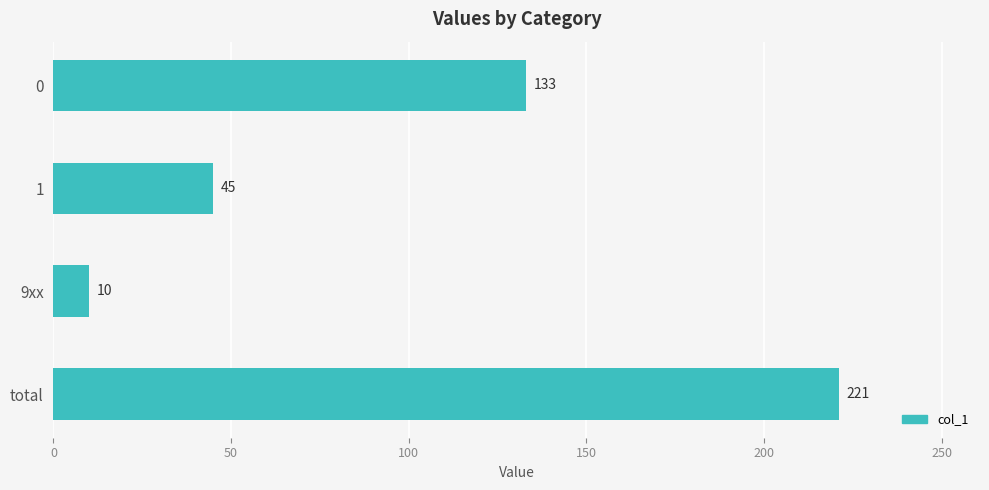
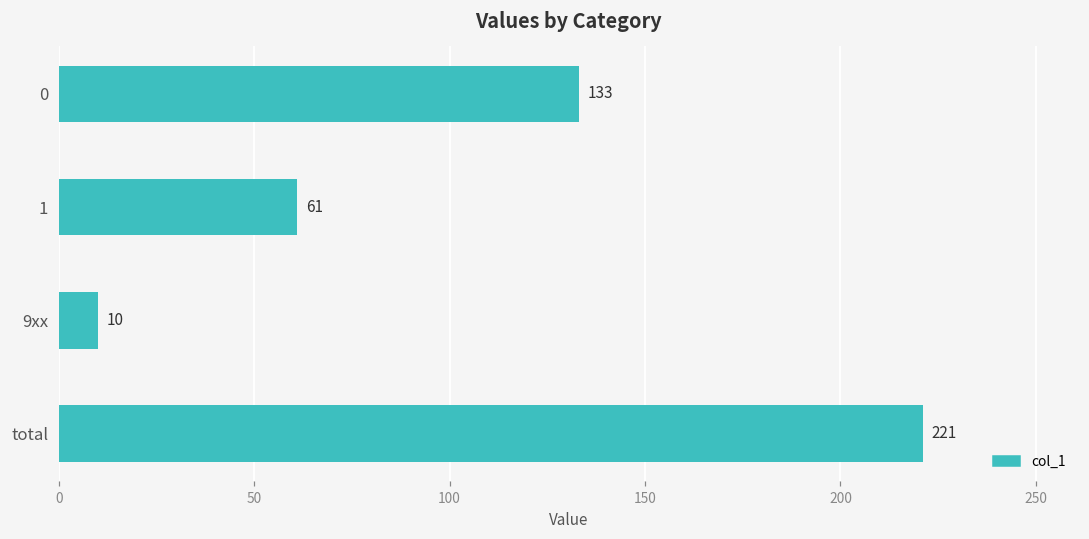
1: 45 -> 61
